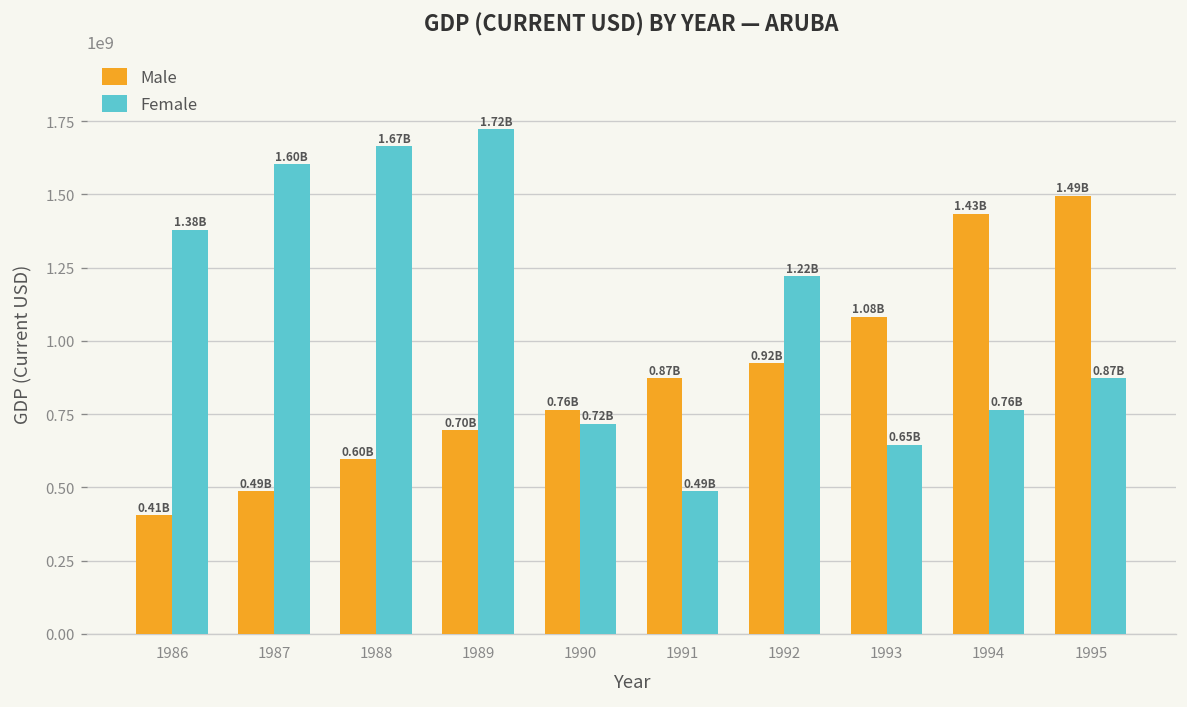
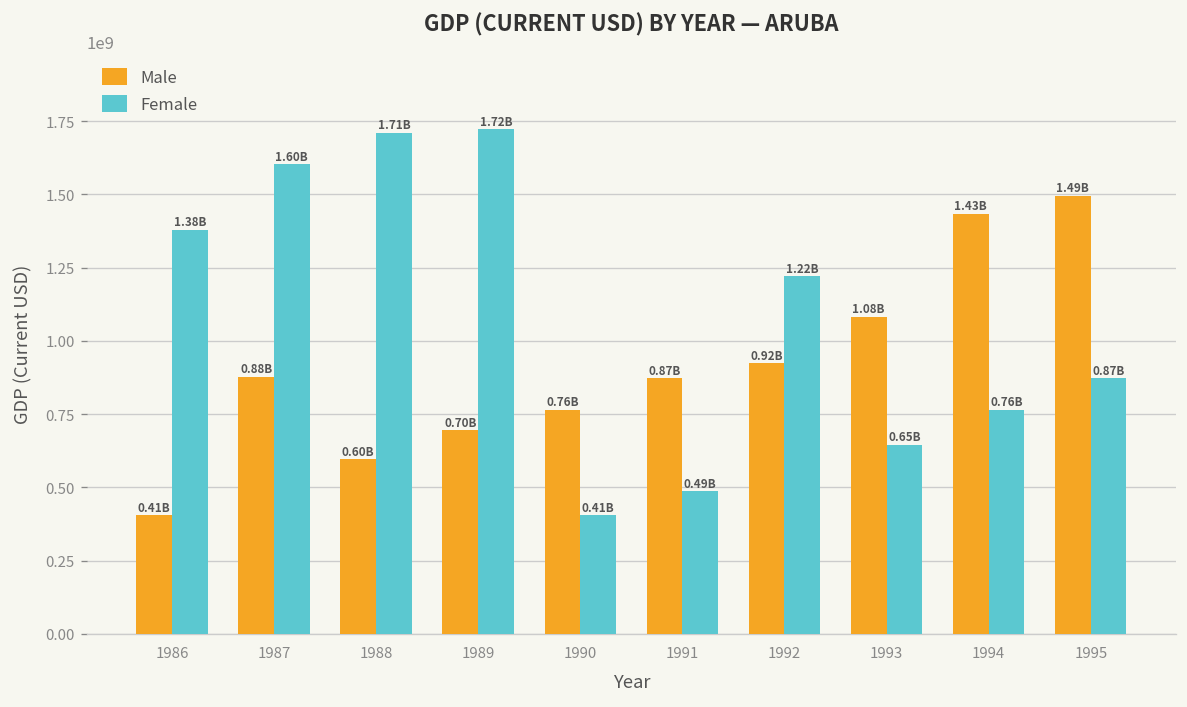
Male, 1987: 0.49B -> 0.88B
Female, 1988: 1.67B -> 1.71B
Female, 1990: 0.72B -> 0.41B
